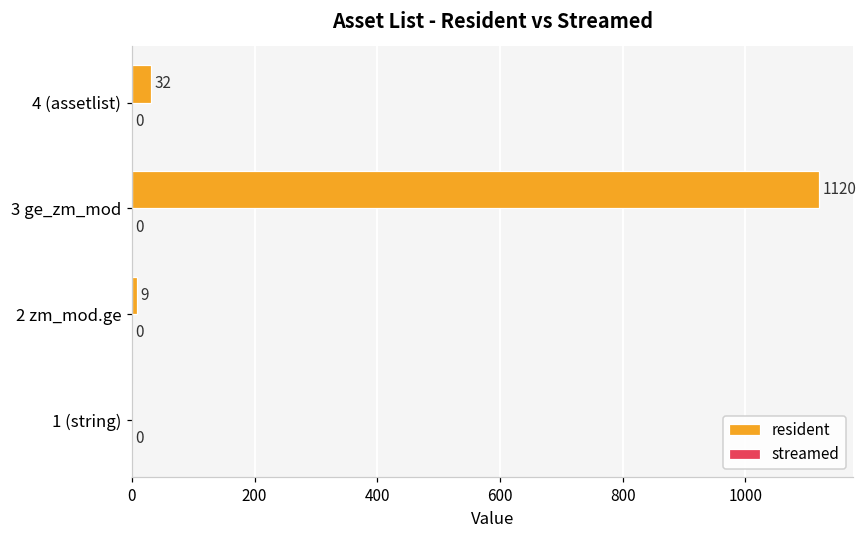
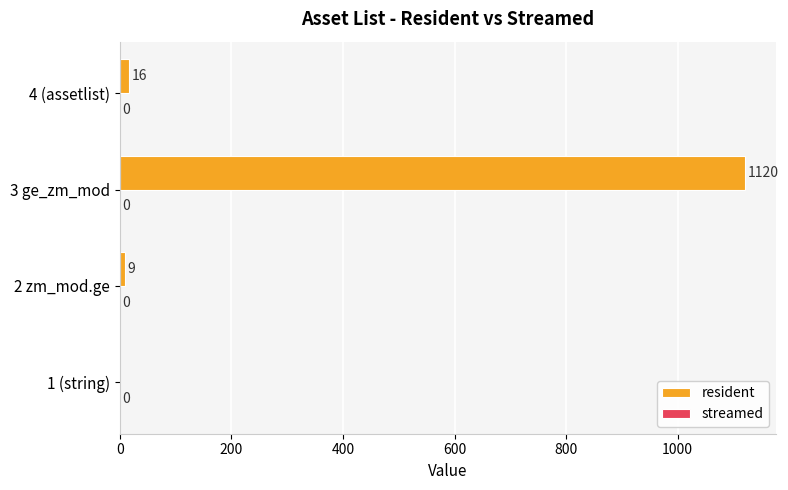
resident, 4 (assetlist): 32 -> 16
